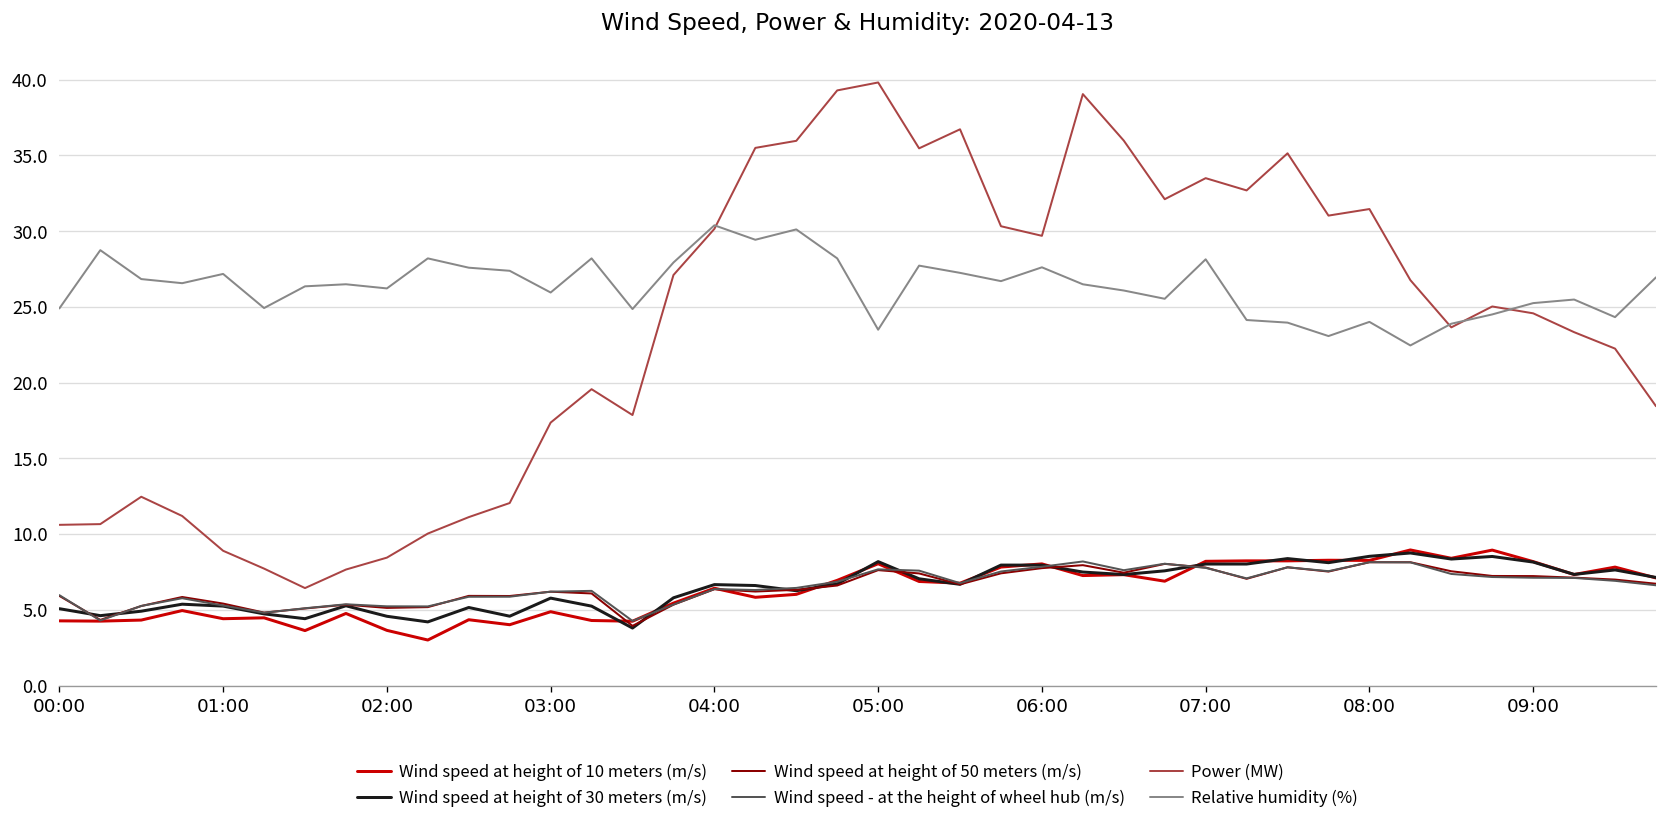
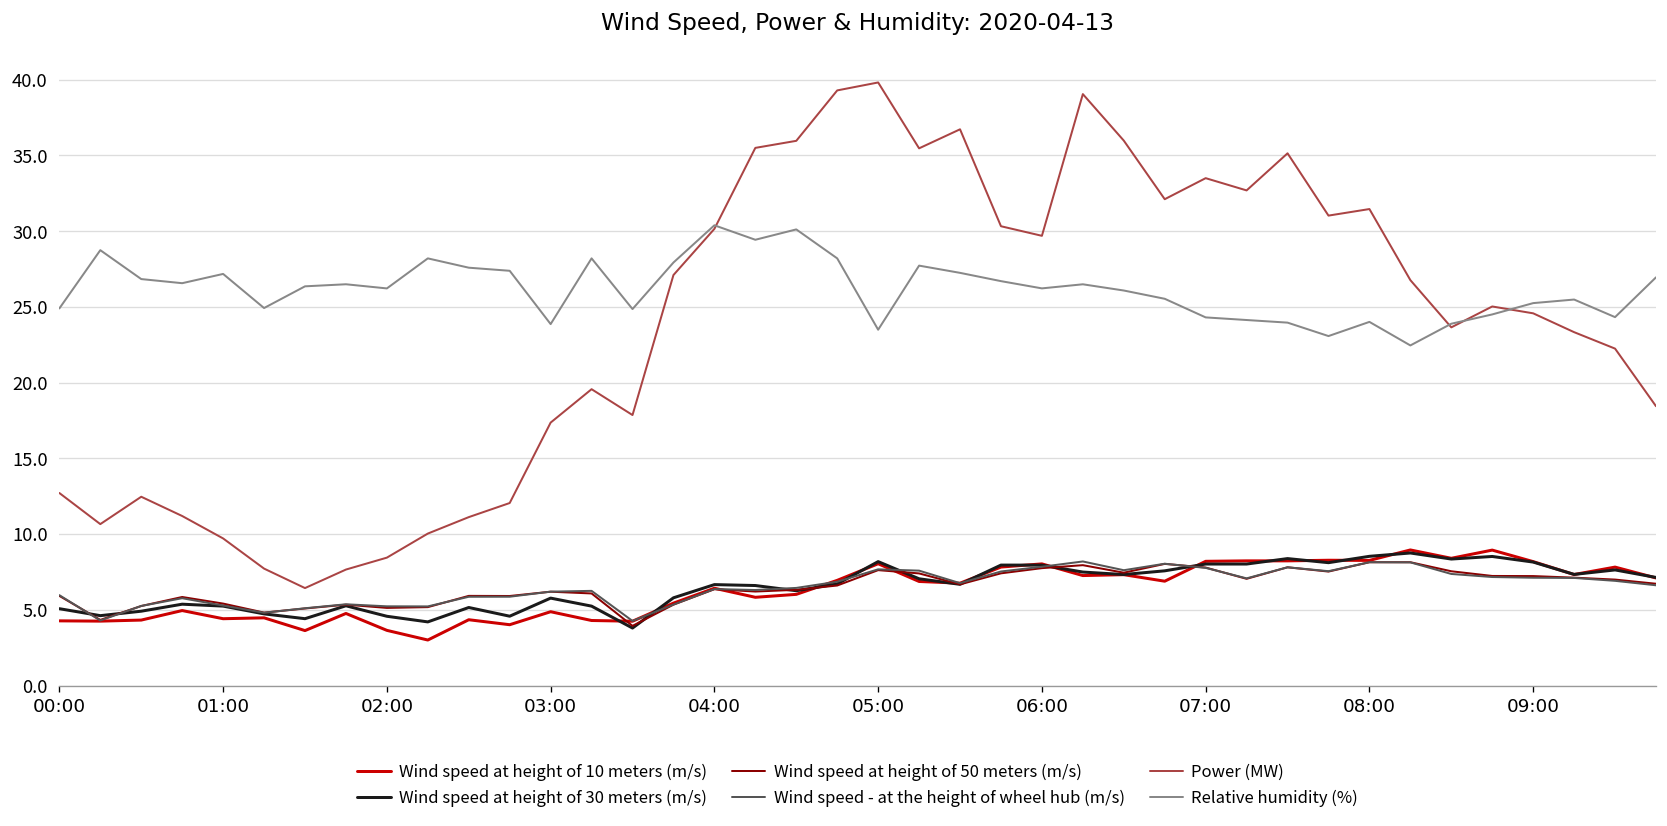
Power (MW), 00:00: 10.6 -> 12.7
Power (MW), 01:00: 8.9 -> 9.7
Relative humidity (%), 03:00: 25.9 -> 23.9
Relative humidity (%), 06:00: 27.6 -> 26.2
Relative humidity (%), 07:00: 28.1 -> 24.3
